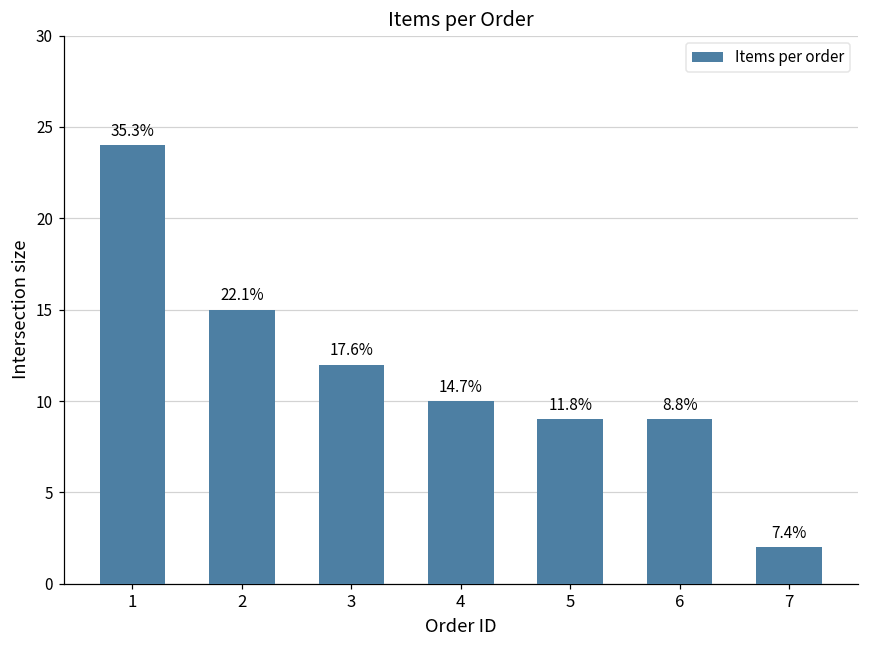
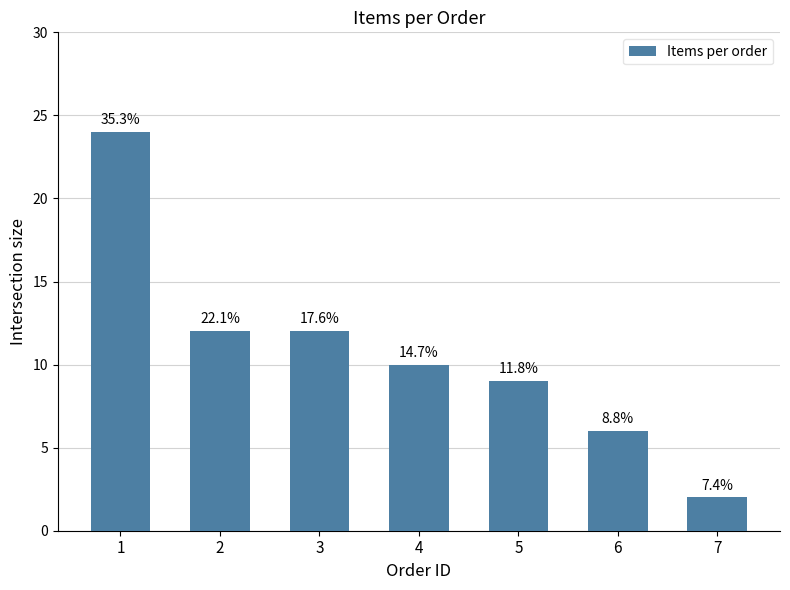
2: 15 -> 12
6: 9 -> 6
